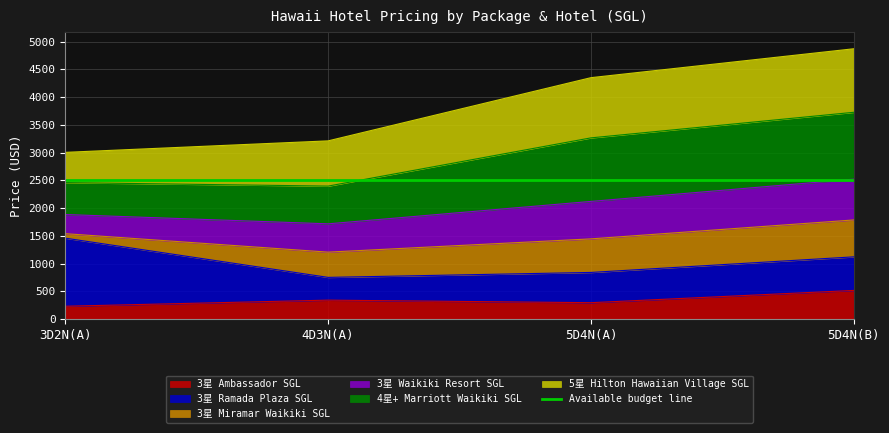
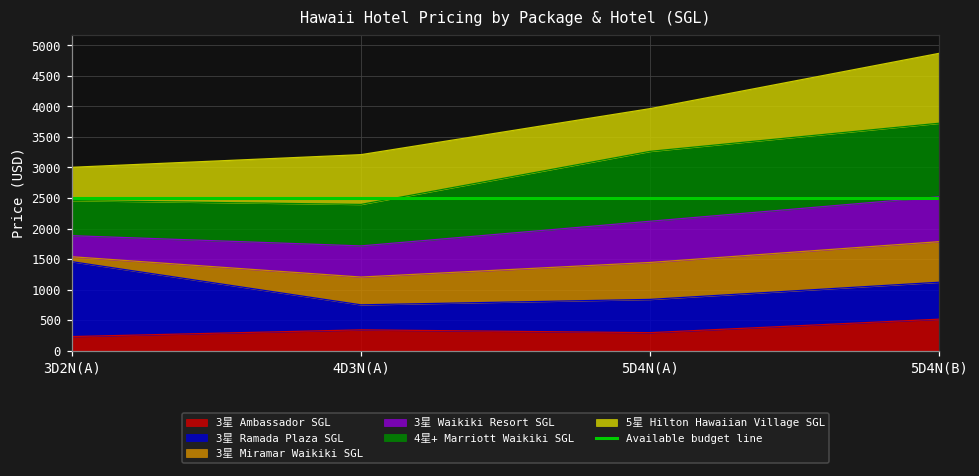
5星 Hilton Hawaiian Village SGL, 5D4N(A): 1100 -> 700
